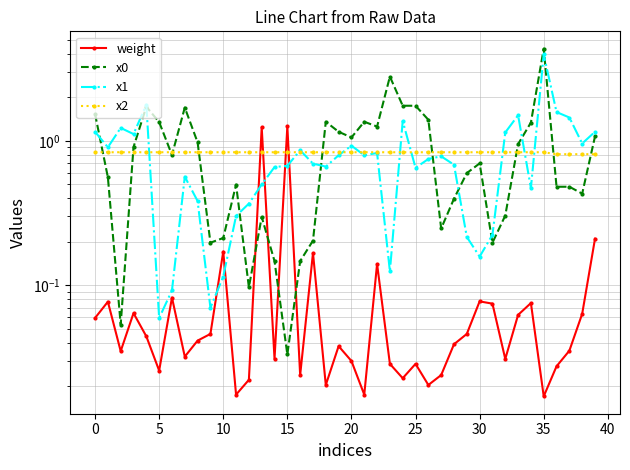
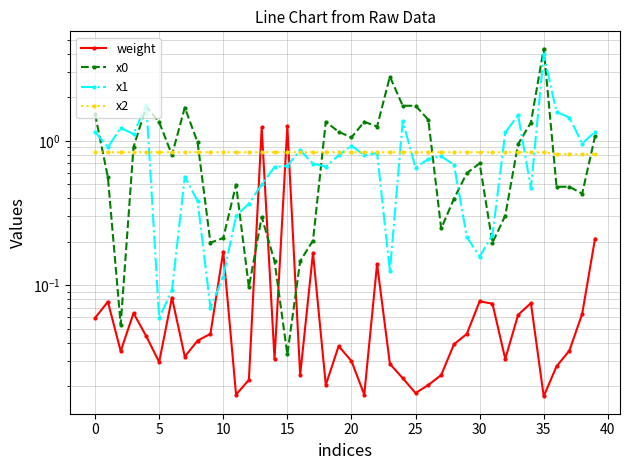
weight, 5: 0.026 -> 0.029
weight, 25: 0.029 -> 0.018
